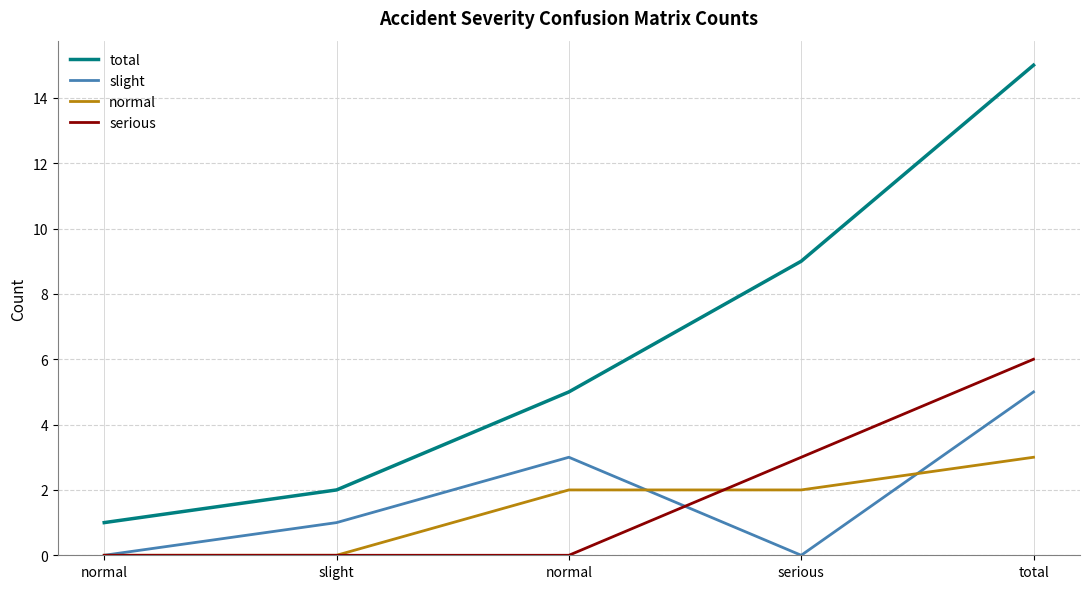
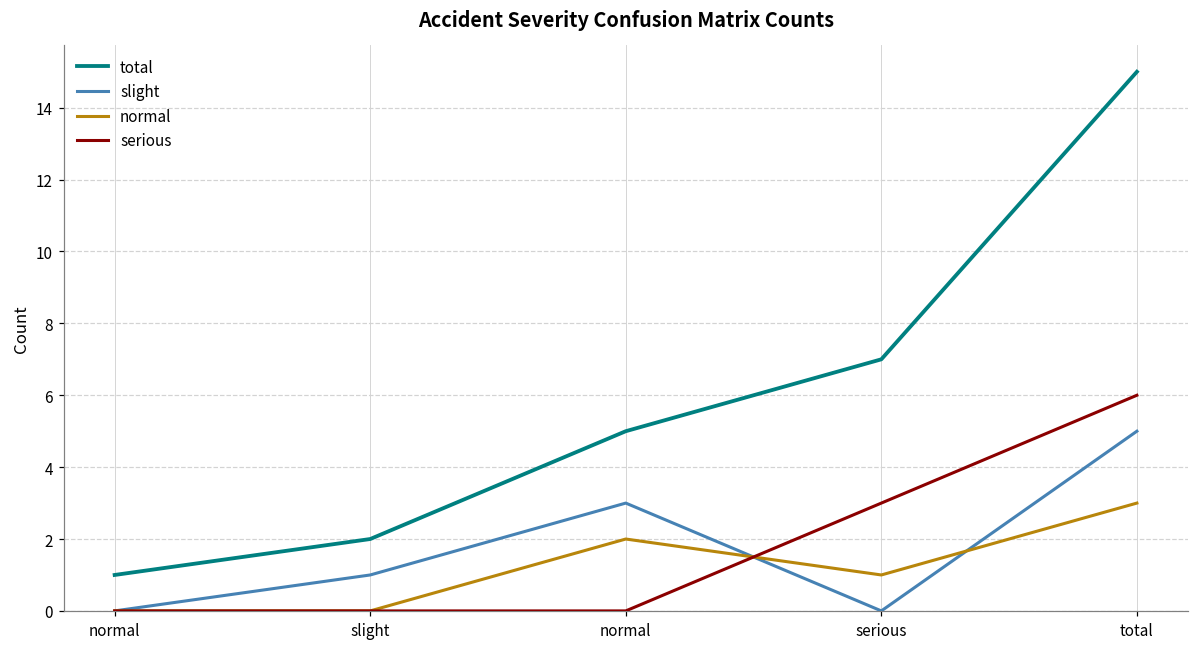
total, serious: 9 -> 7
normal, serious: 2 -> 1
